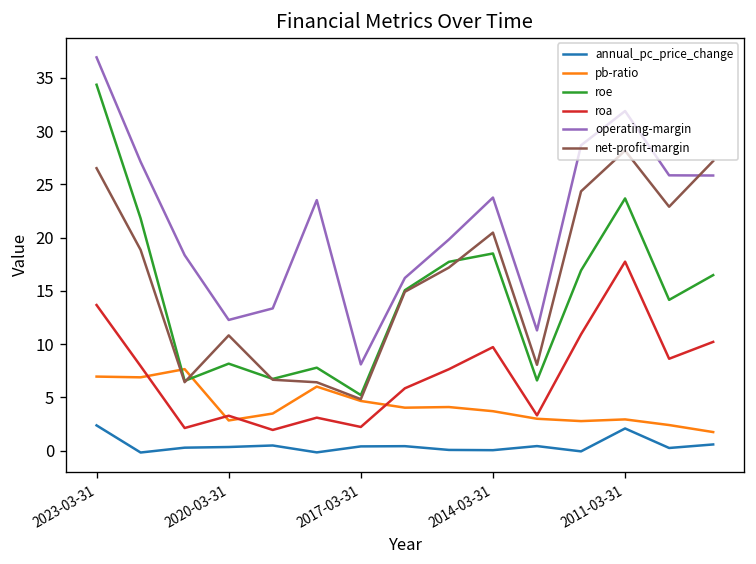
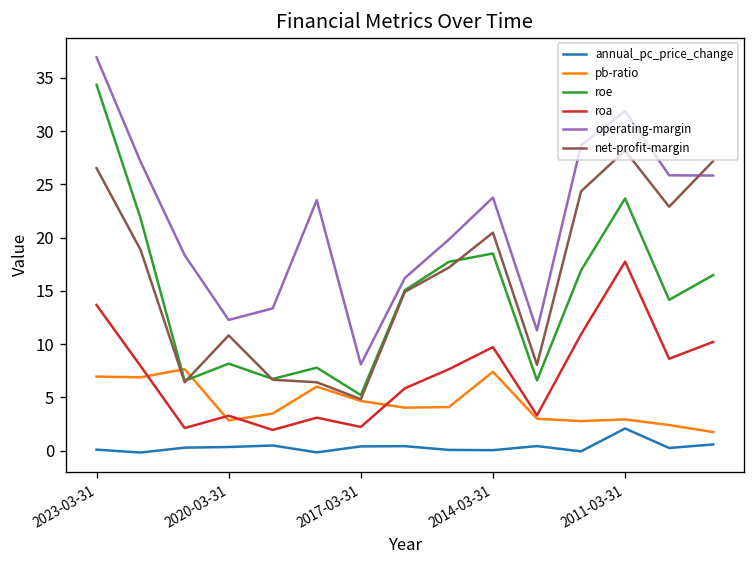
annual_pc_price_change, 2023-03-31: 2 -> 0
pb-ratio, 2014-03-31: 4 -> 7
